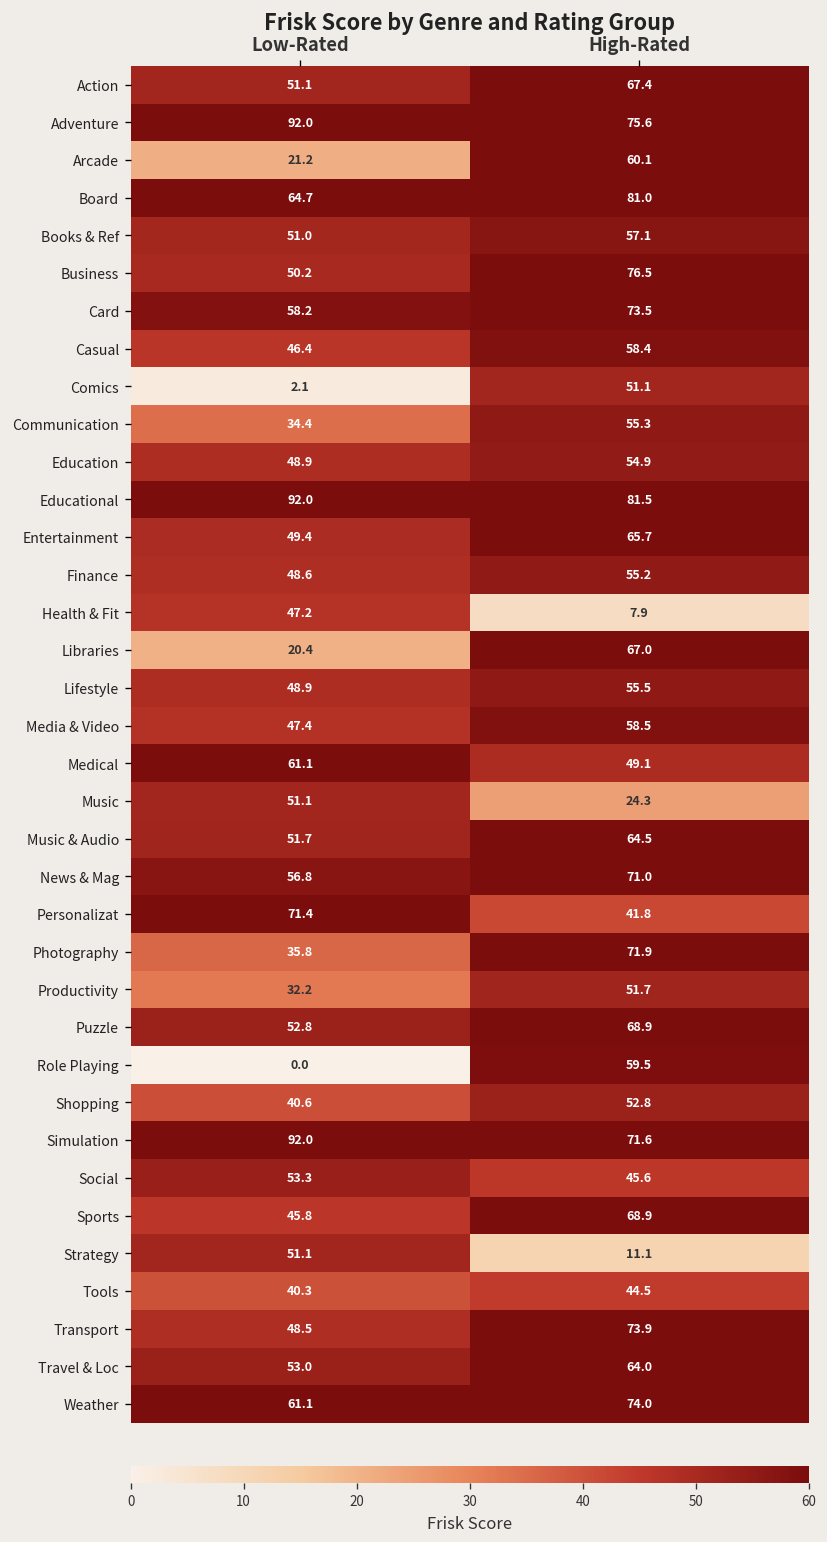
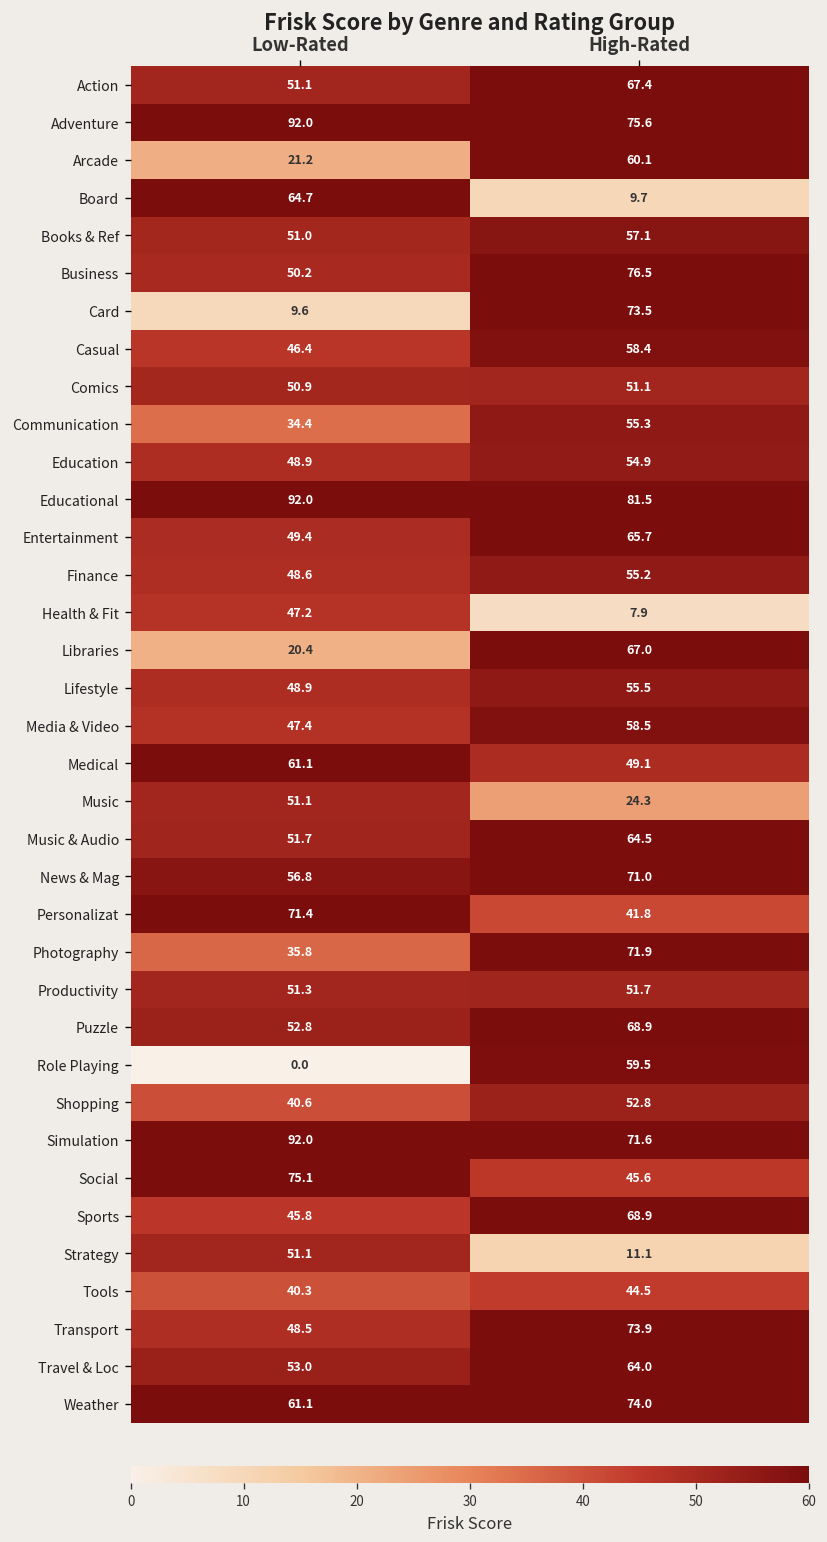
Board, High-Rated: 81.0 -> 9.7
Card, Low-Rated: 58.2 -> 9.6
Comics, Low-Rated: 2.1 -> 50.9
Productivity, Low-Rated: 32.2 -> 51.3
Social, Low-Rated: 53.3 -> 75.1
